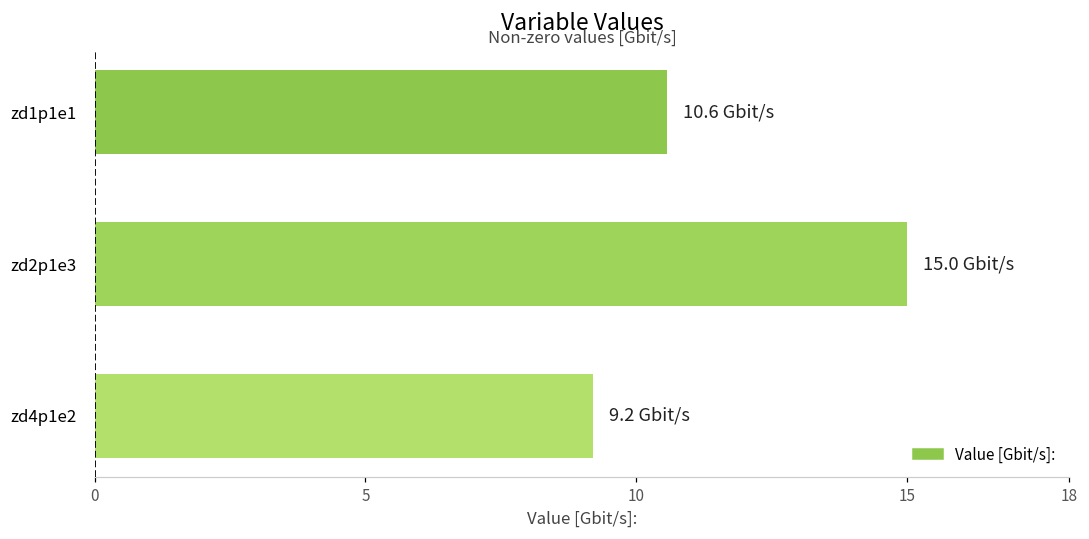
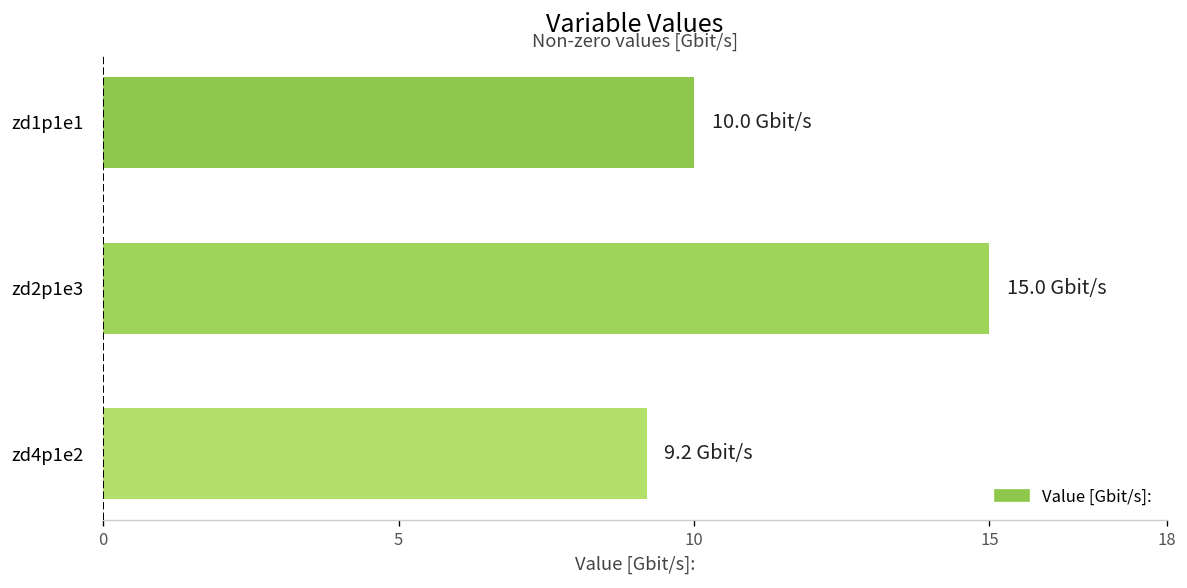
zd1p1e1: 10.6 -> 10.0
